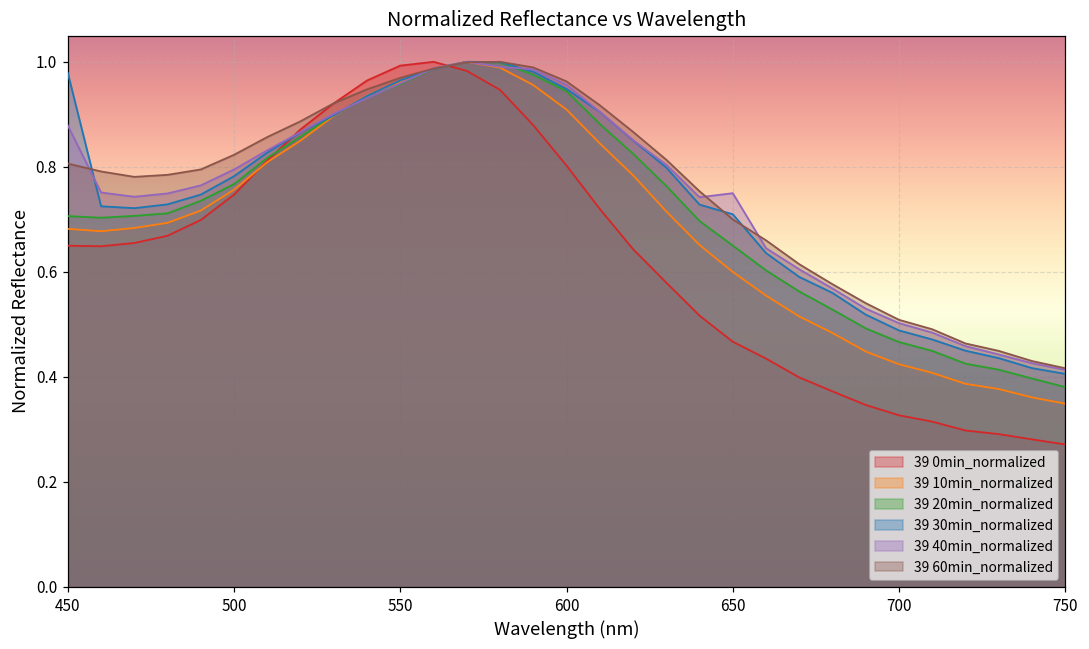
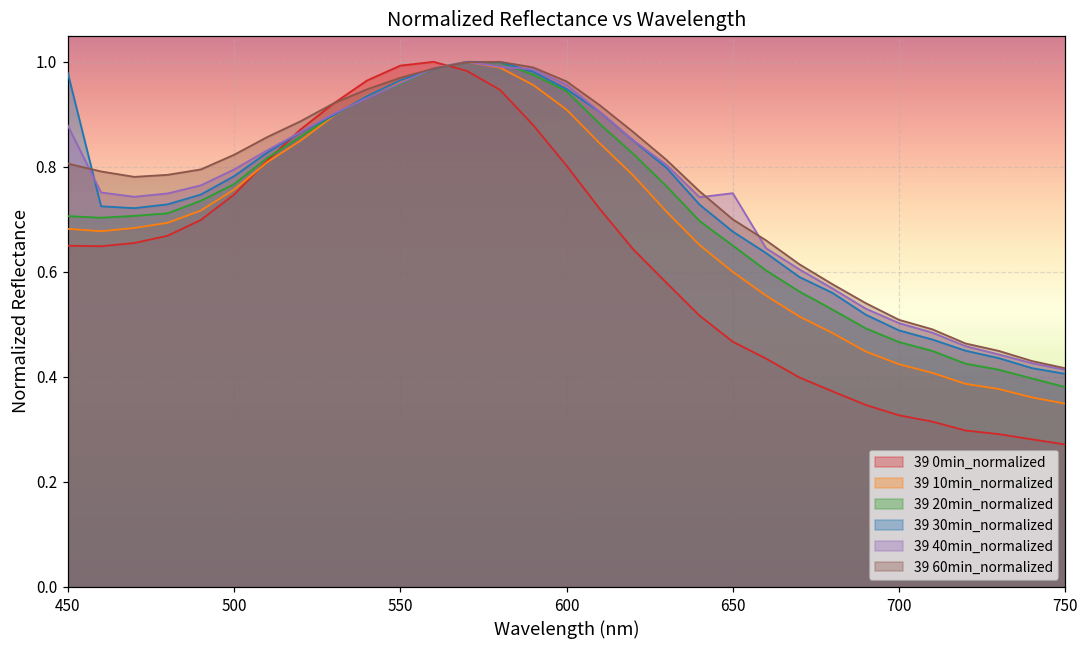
39 30min_normalized, 650: 0.71 -> 0.68
